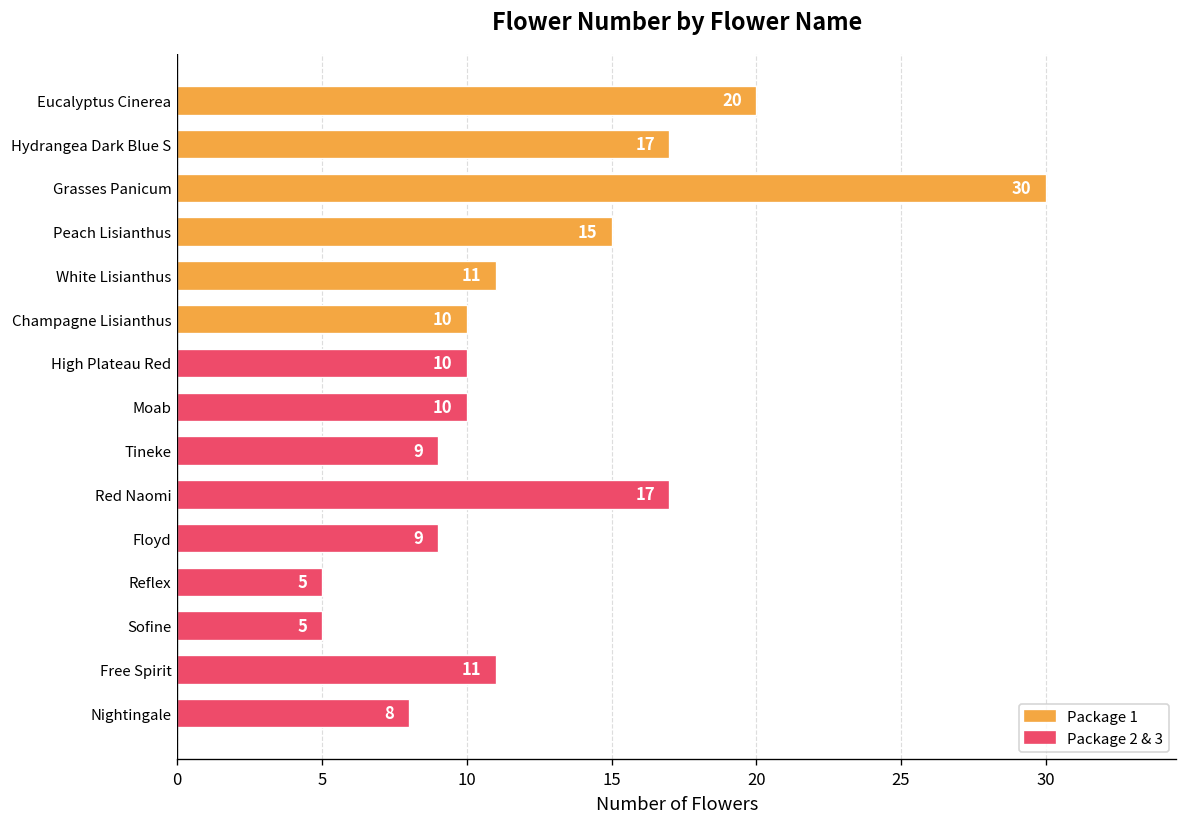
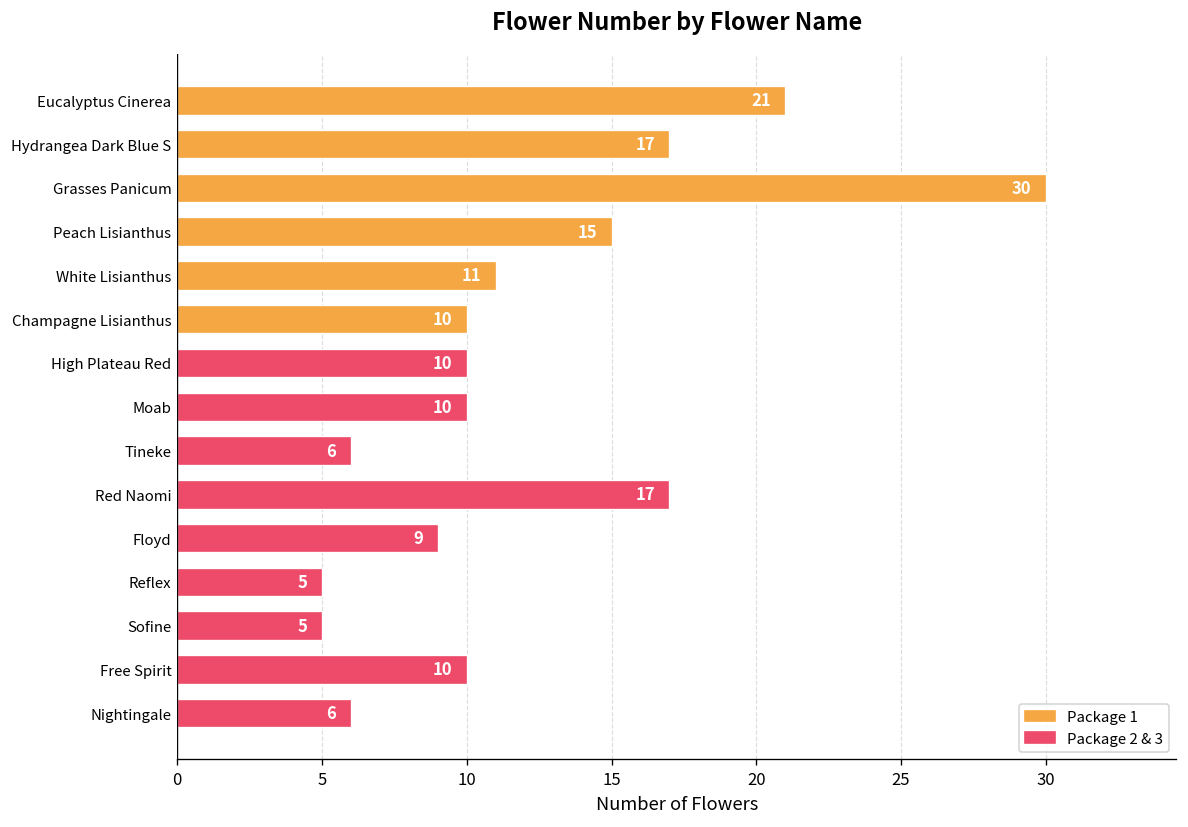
Eucalyptus Cinerea: 20 -> 21
Tineke: 9 -> 6
Free Spirit: 11 -> 10
Nightingale: 8 -> 6
